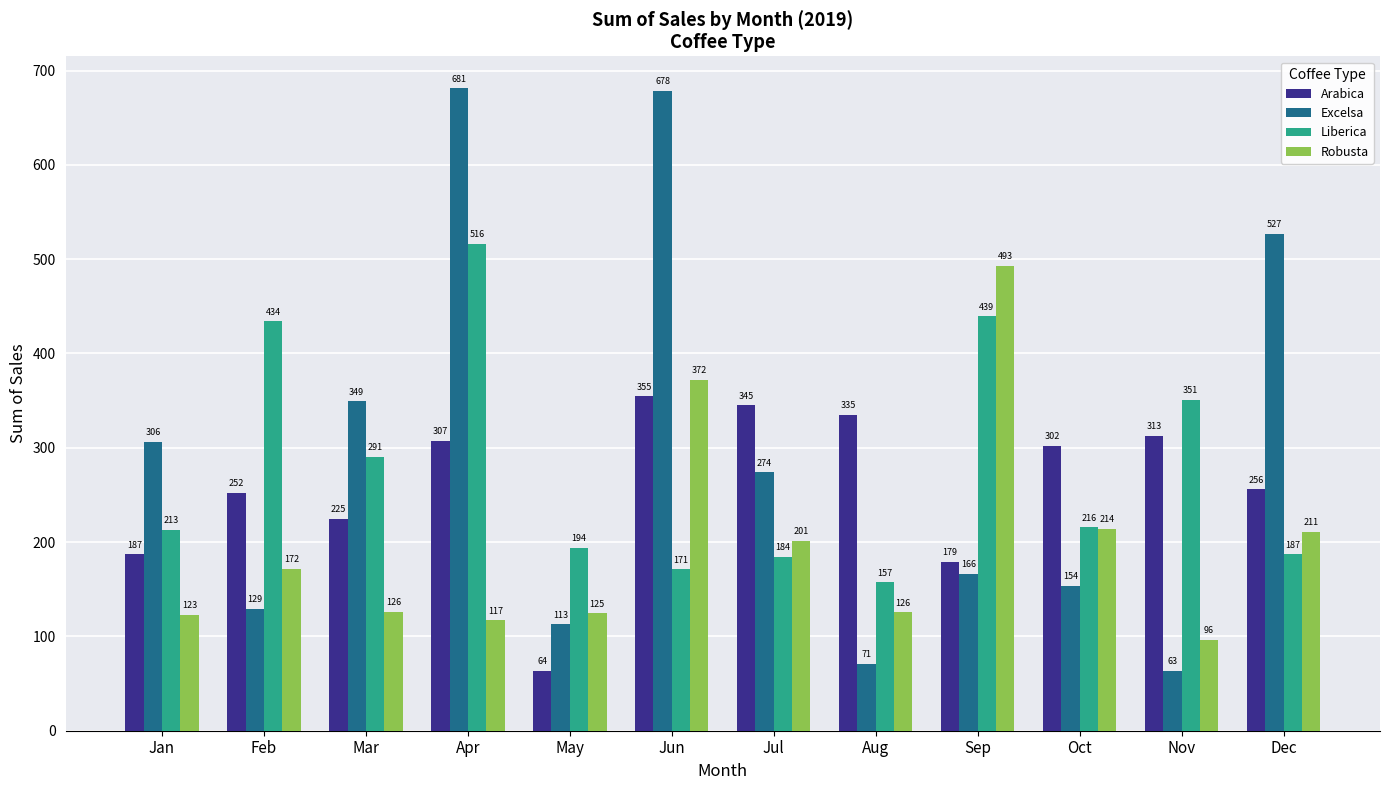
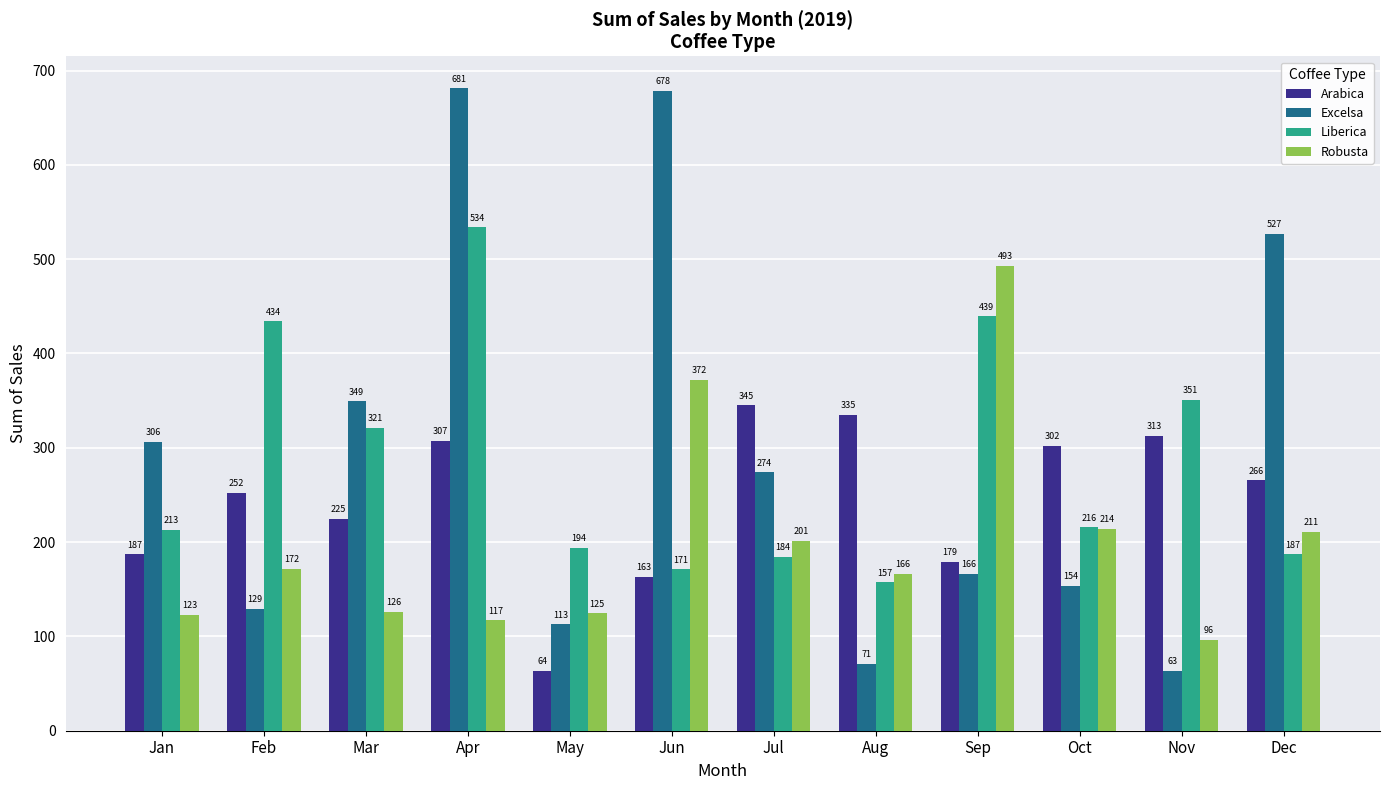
Liberica, Mar: 291 -> 321
Liberica, Apr: 516 -> 534
Arabica, Jun: 355 -> 163
Robusta, Aug: 126 -> 166
Arabica, Dec: 256 -> 266
